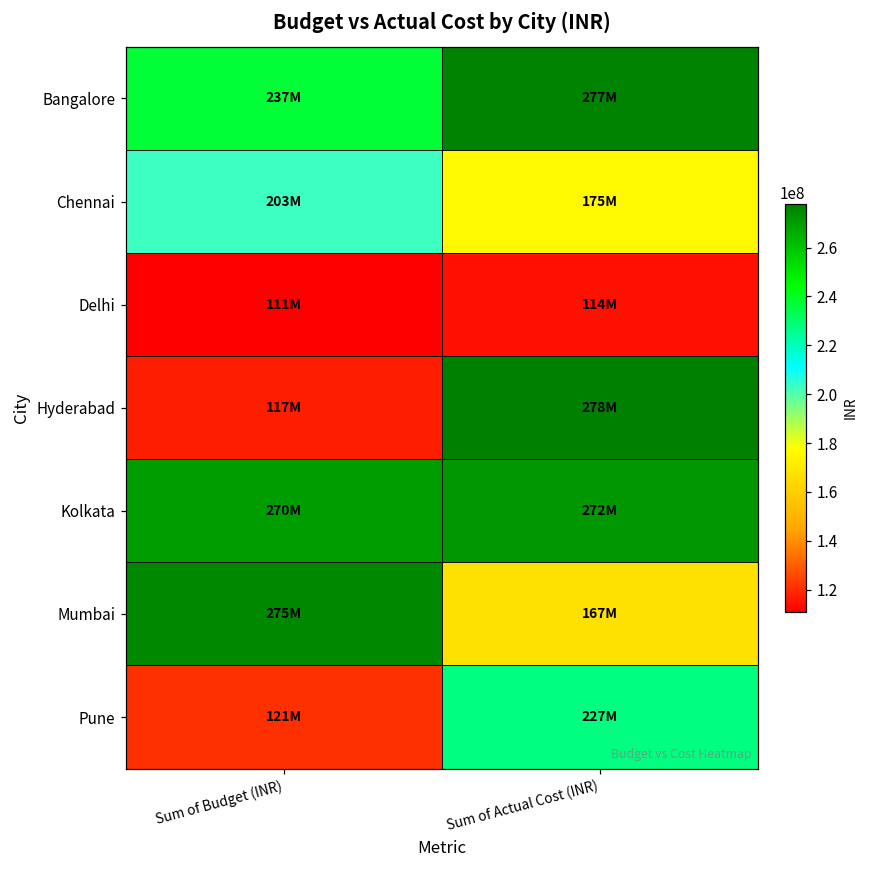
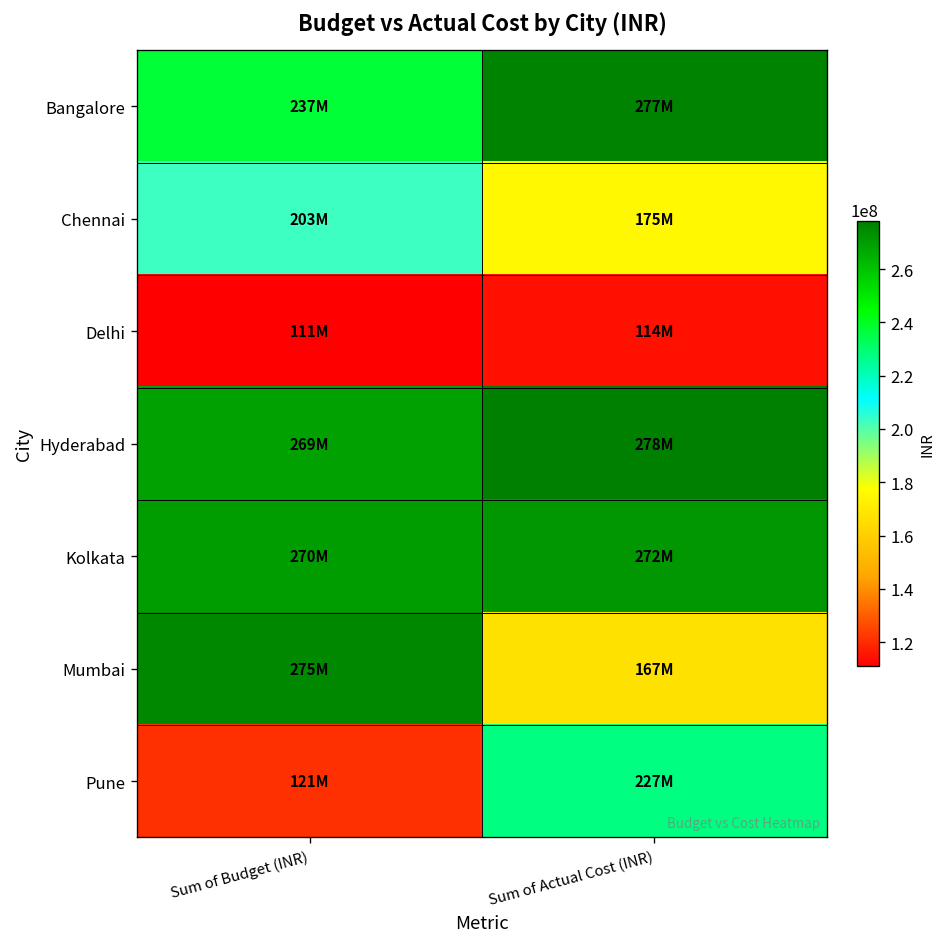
Hyderabad, Sum of Budget (INR): 117M -> 269M
